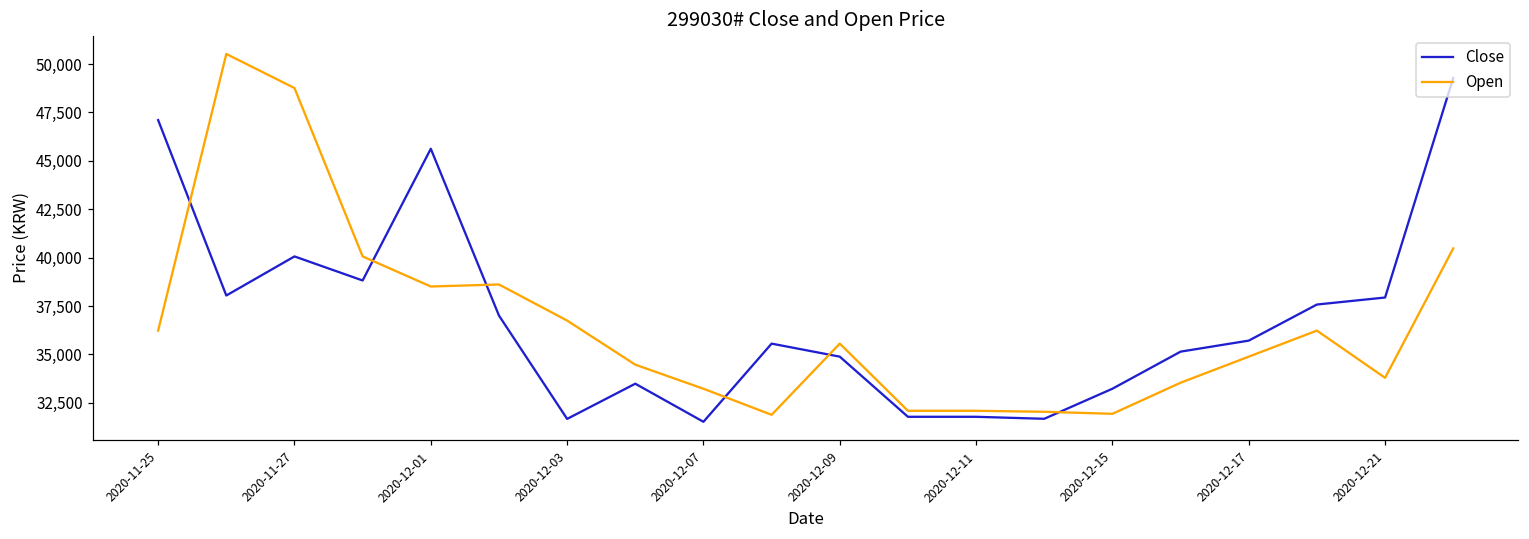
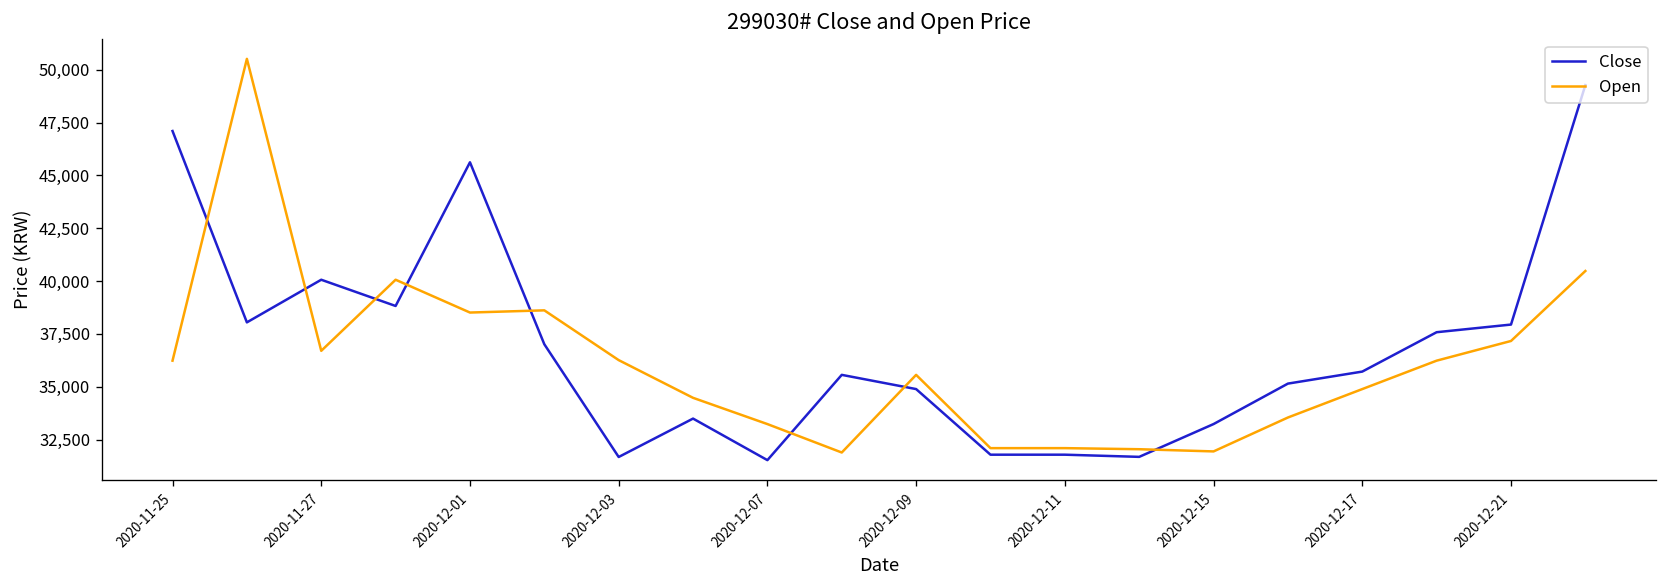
Open, 2020-11-27: 48,800 -> 36,700
Open, 2020-12-03: 36,800 -> 36,300
Open, 2020-12-21: 33,800 -> 37,200
